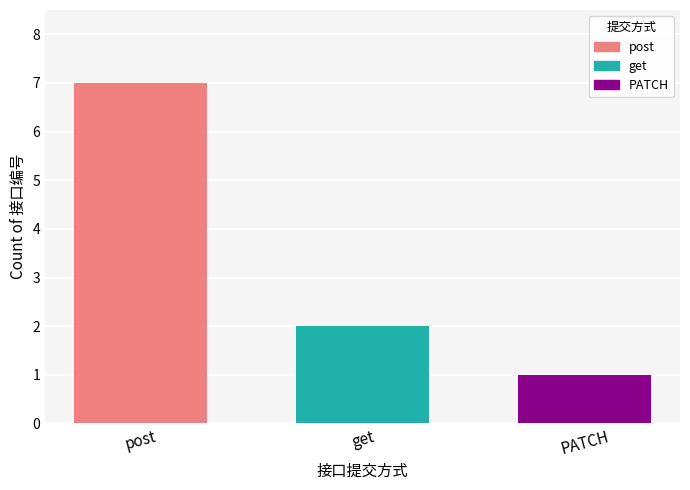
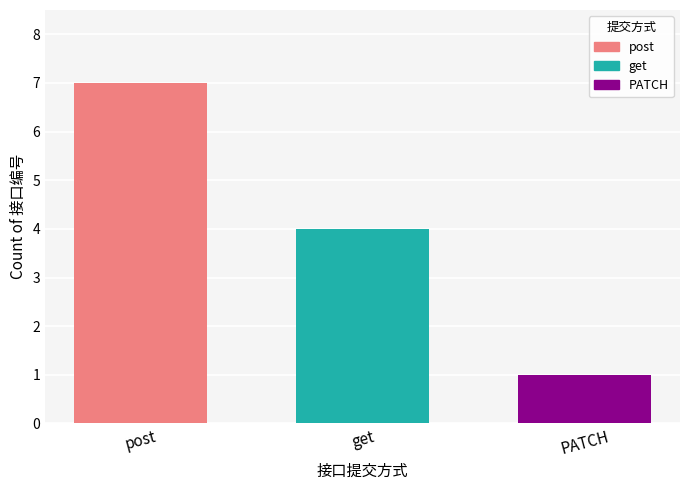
get: 2 -> 4
